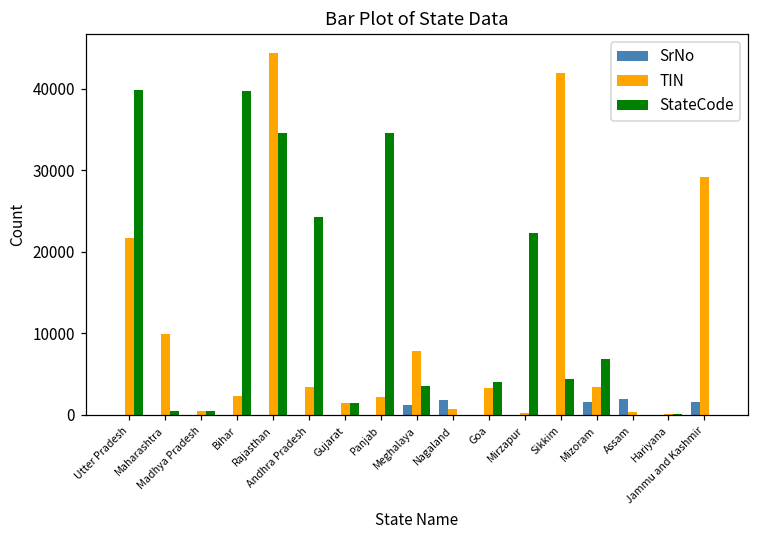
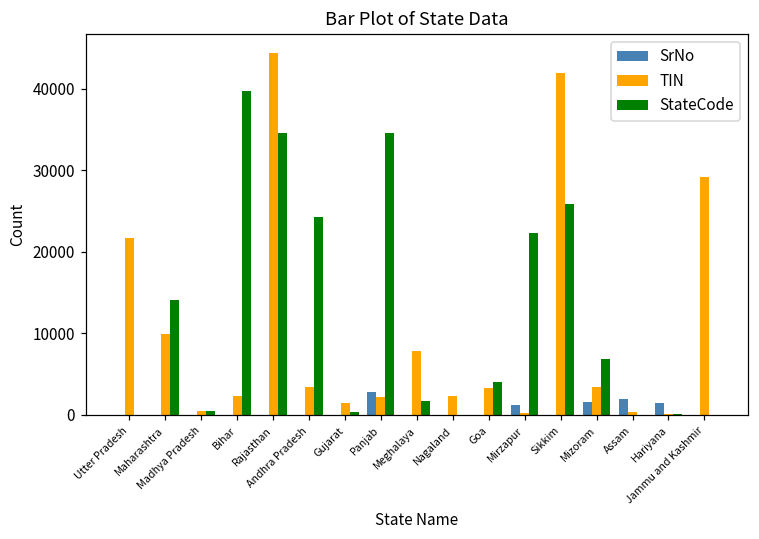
StateCode, Utter Pradesh: 40000 -> 0
StateCode, Maharashtra: 0 -> 14000
StateCode, Gujarat: 1000 -> 0
SrNo, Panjab: 0 -> 3000
SrNo, Meghalaya: 1000 -> 0
StateCode, Meghalaya: 4000 -> 2000
SrNo, Nagaland: 2000 -> 0
TIN, Nagaland: 1000 -> 2000
SrNo, Mirzapur: 0 -> 1000
StateCode, Sikkim: 4000 -> 26000
SrNo, Hariyana: 0 -> 1000
SrNo, Jammu and Kashmir: 2000 -> 0
